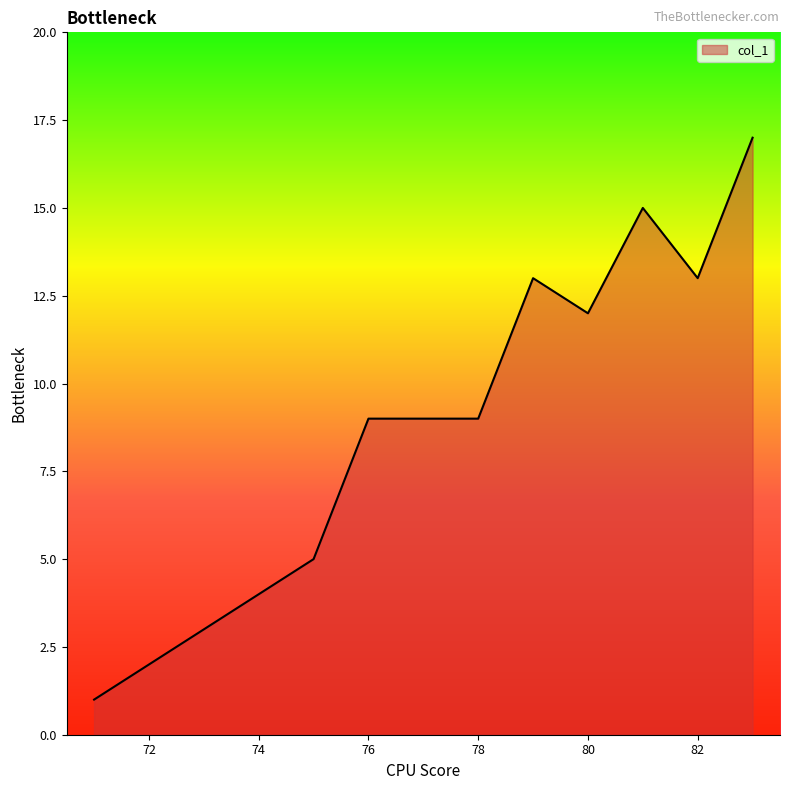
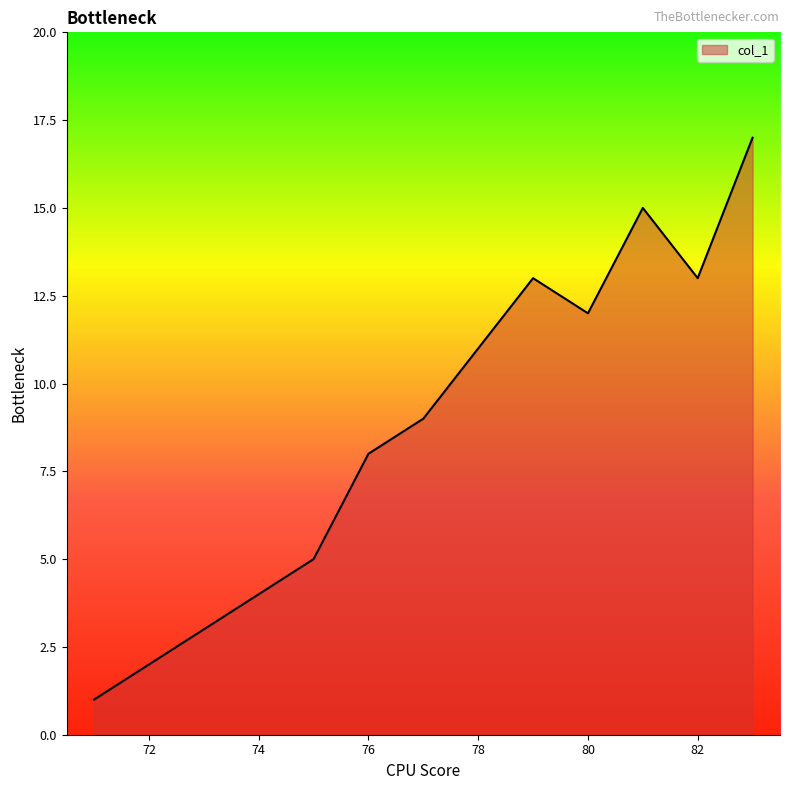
76: 9 -> 8
78: 9 -> 11
